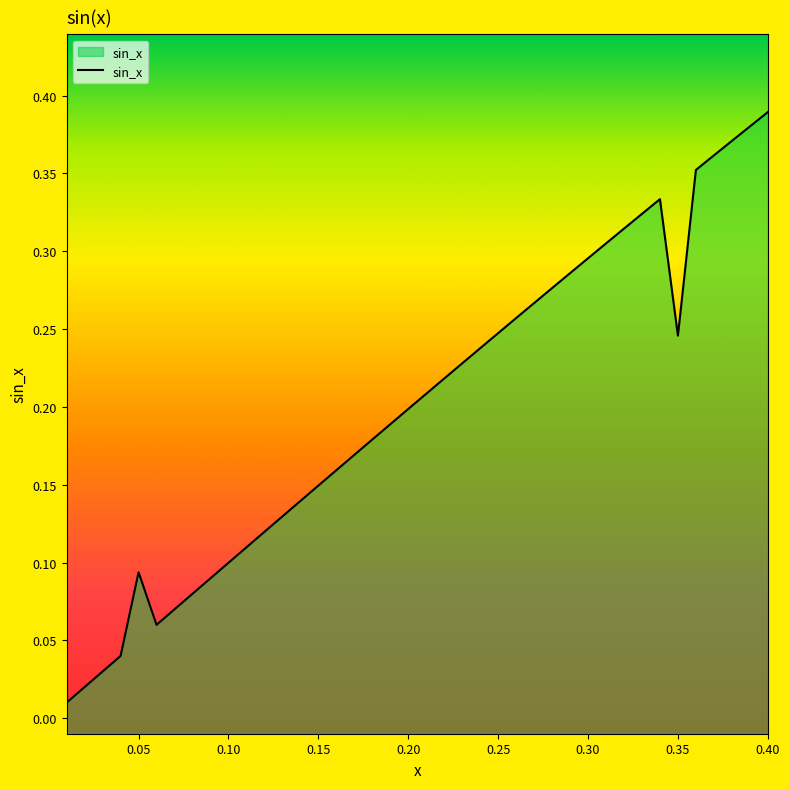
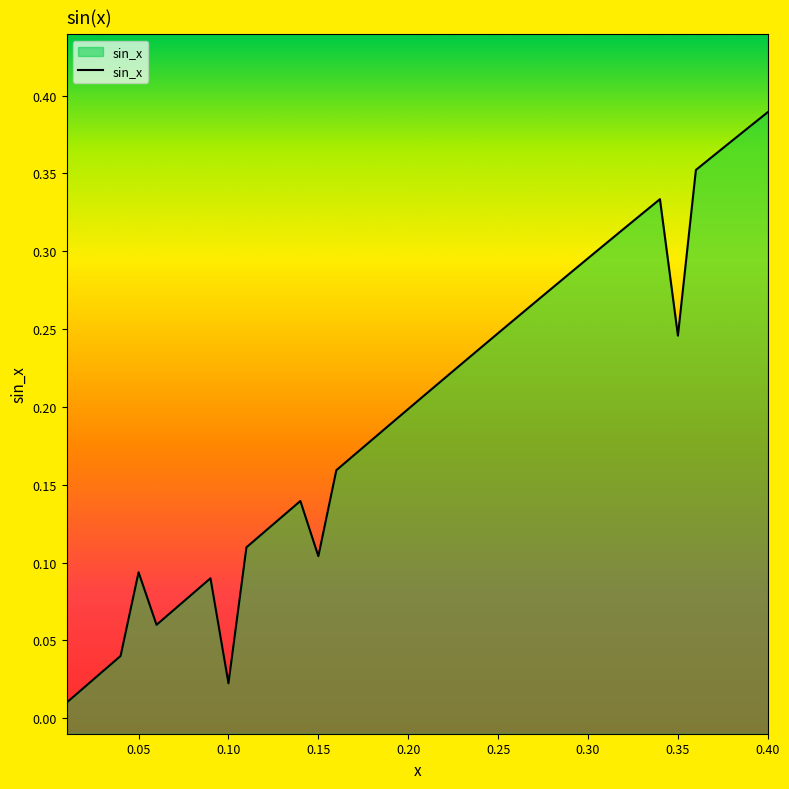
0.10: 0.100 -> 0.022
0.15: 0.149 -> 0.104
